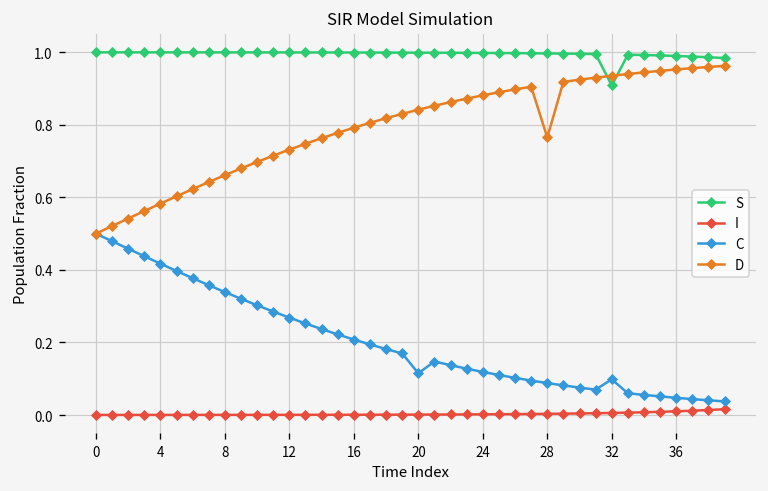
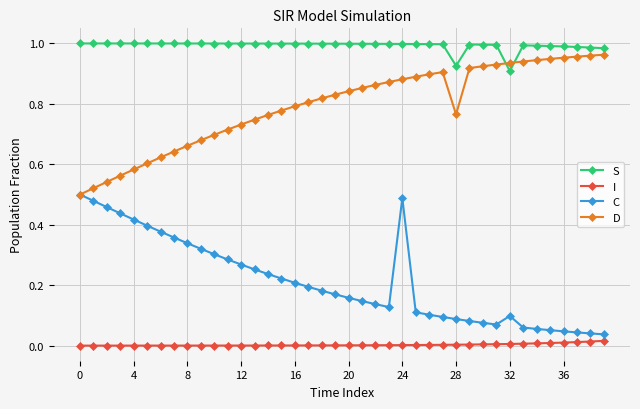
C, 20: 0.12 -> 0.16
C, 24: 0.12 -> 0.49
S, 28: 1.00 -> 0.93
